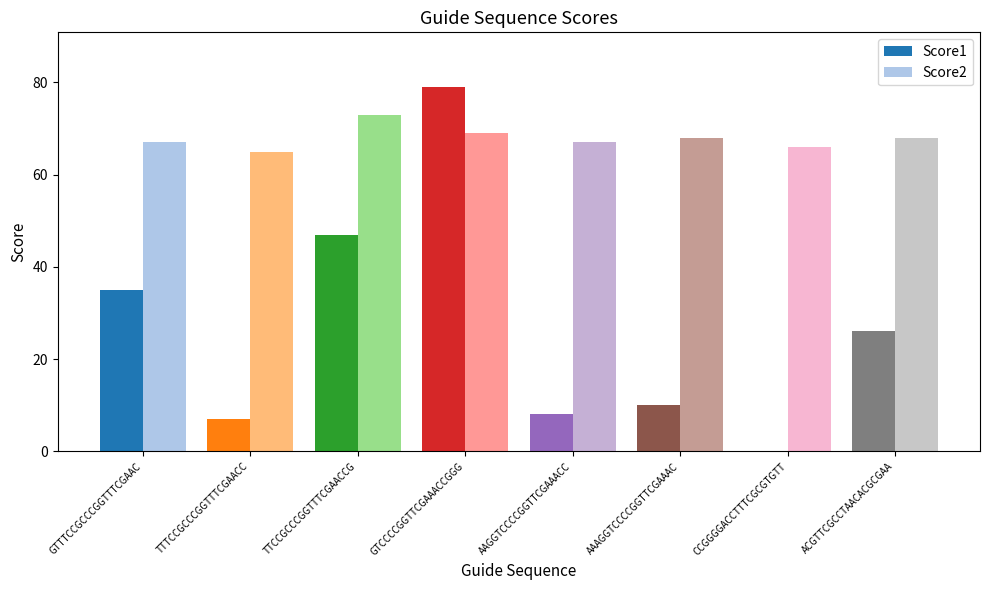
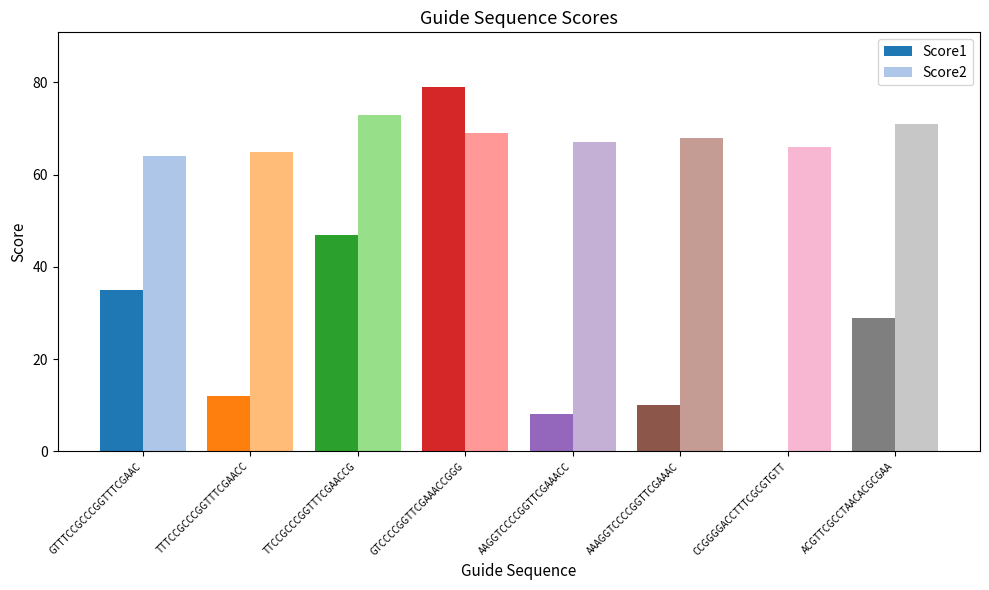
Score2, GTTTCCGCCCGGTTTCGAAC: 67 -> 64
Score1, TTTCCGCCCGGTTTCGAACC: 7 -> 12
Score1, ACGTTCGCCTAACACGCGAA: 26 -> 29
Score2, ACGTTCGCCTAACACGCGAA: 68 -> 71
